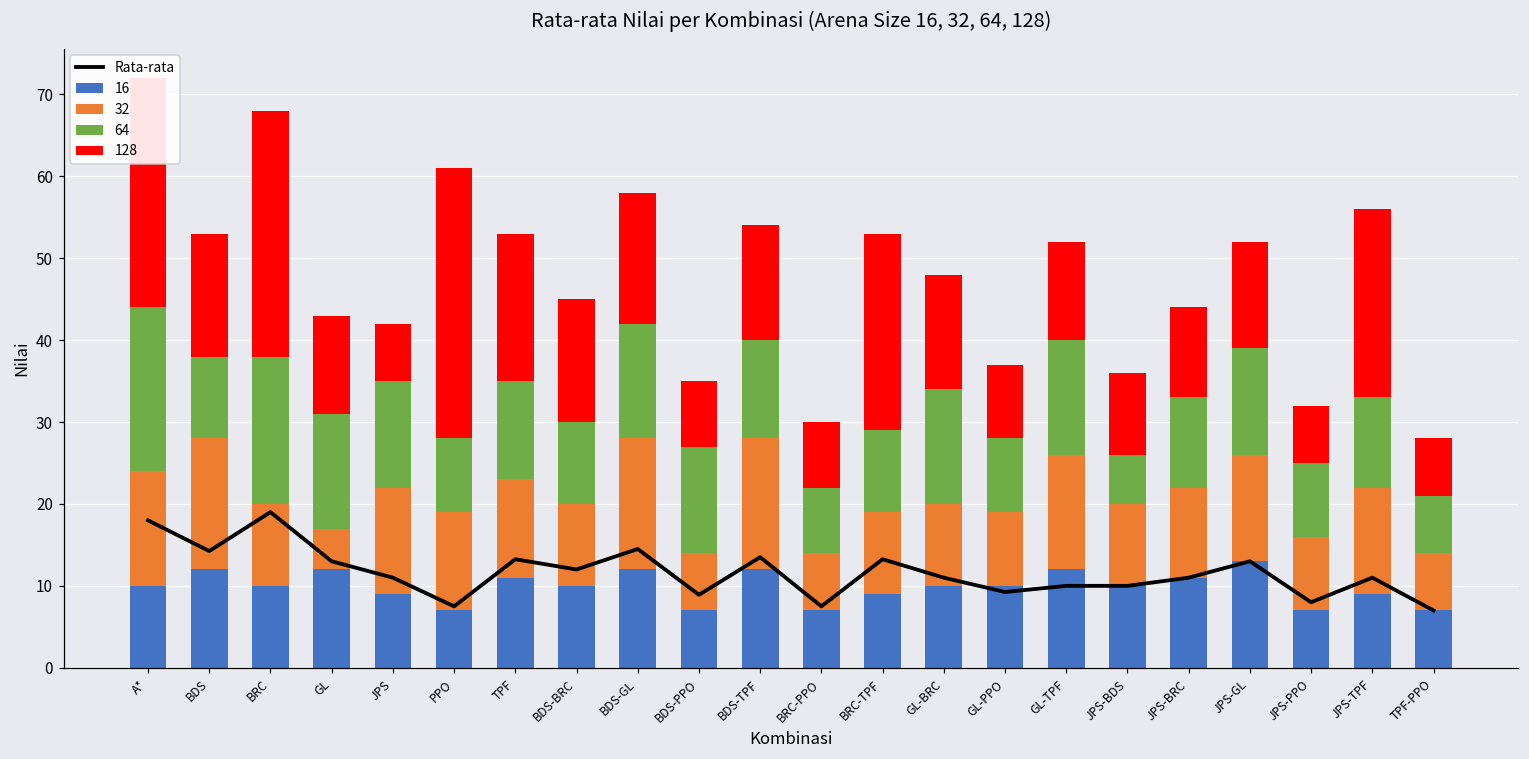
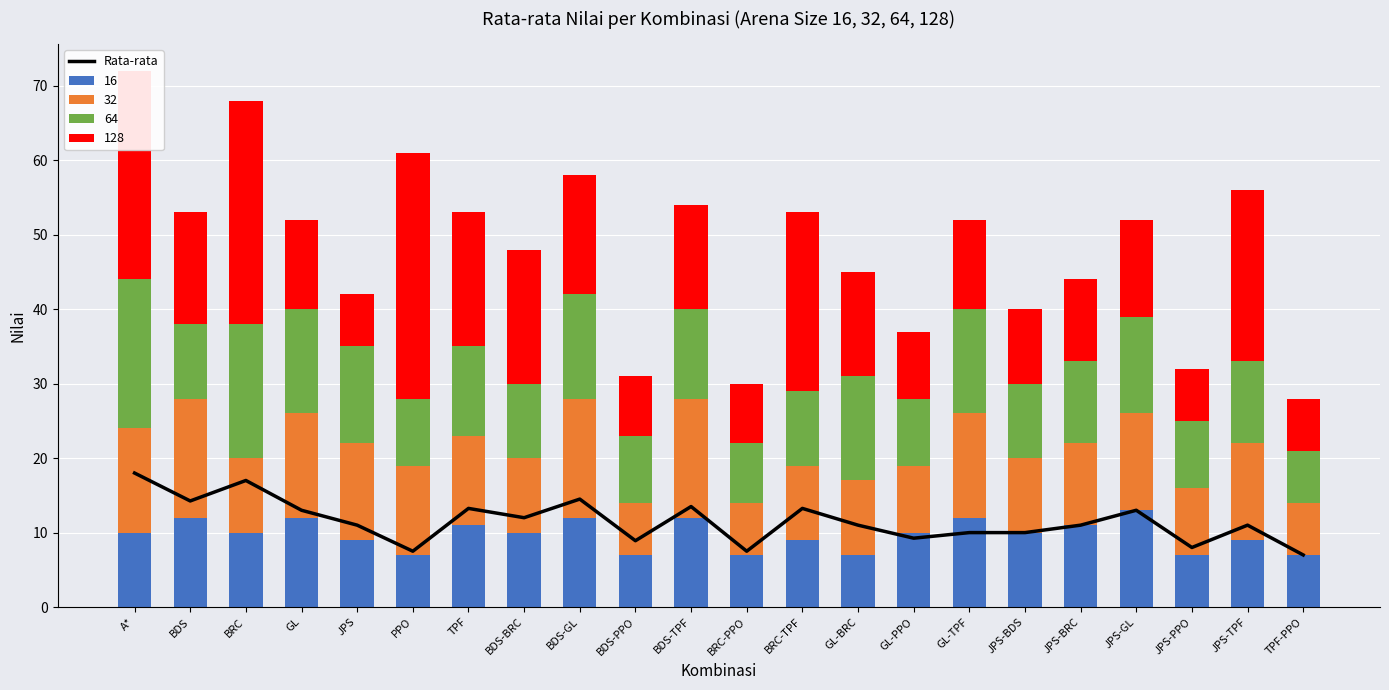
Rata-rata, BRC: 19 -> 17
32, GL: 5 -> 14
128, BDS-BRC: 15 -> 18
64, BDS-PPO: 13 -> 9
16, GL-BRC: 10 -> 7
64, JPS-BDS: 6 -> 10
